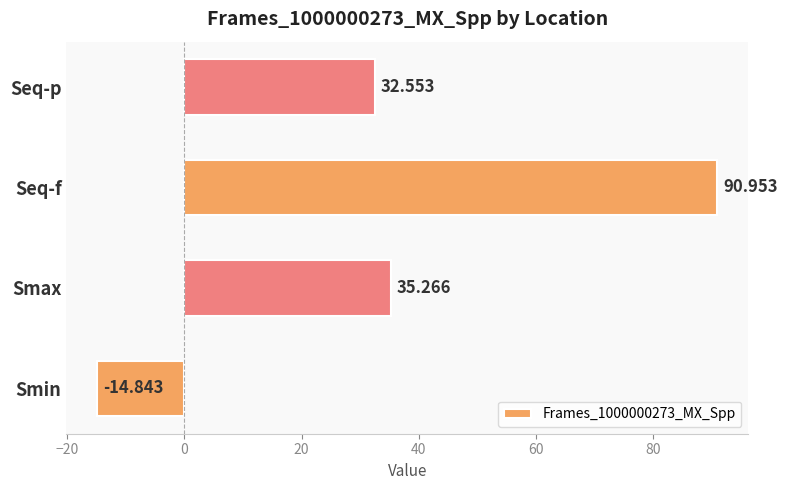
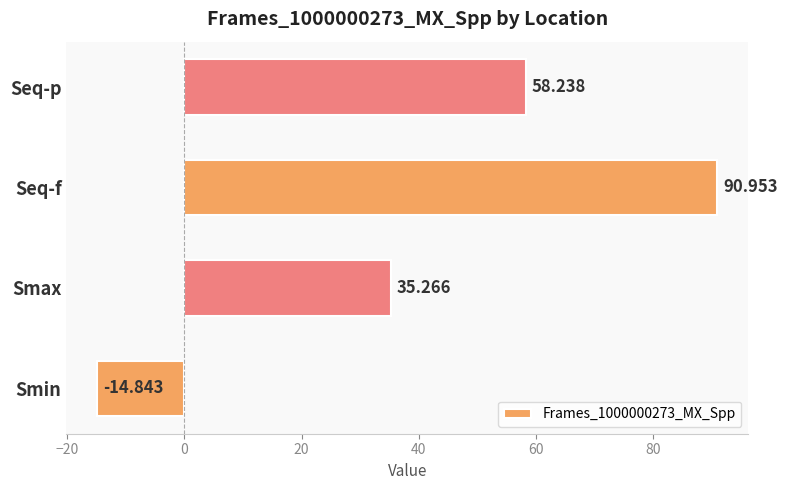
Seq-p: 32.553 -> 58.238
